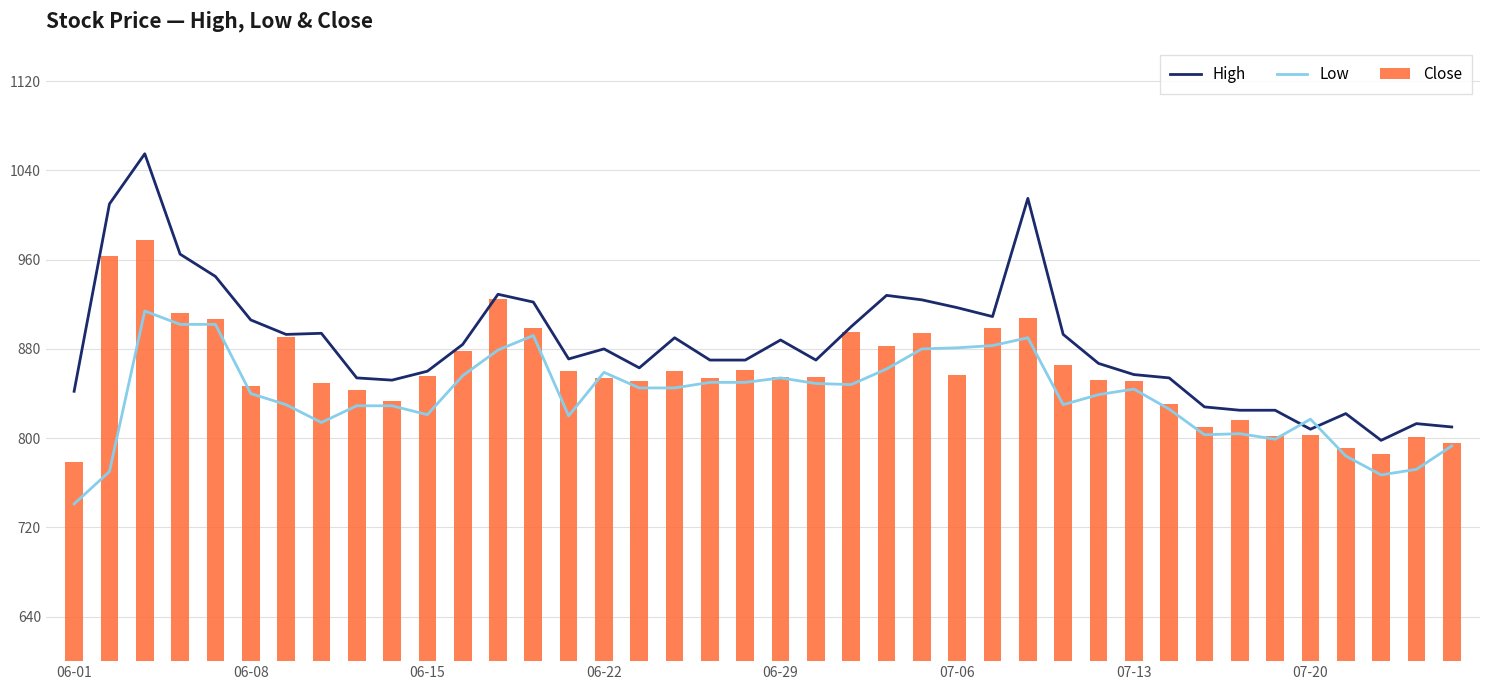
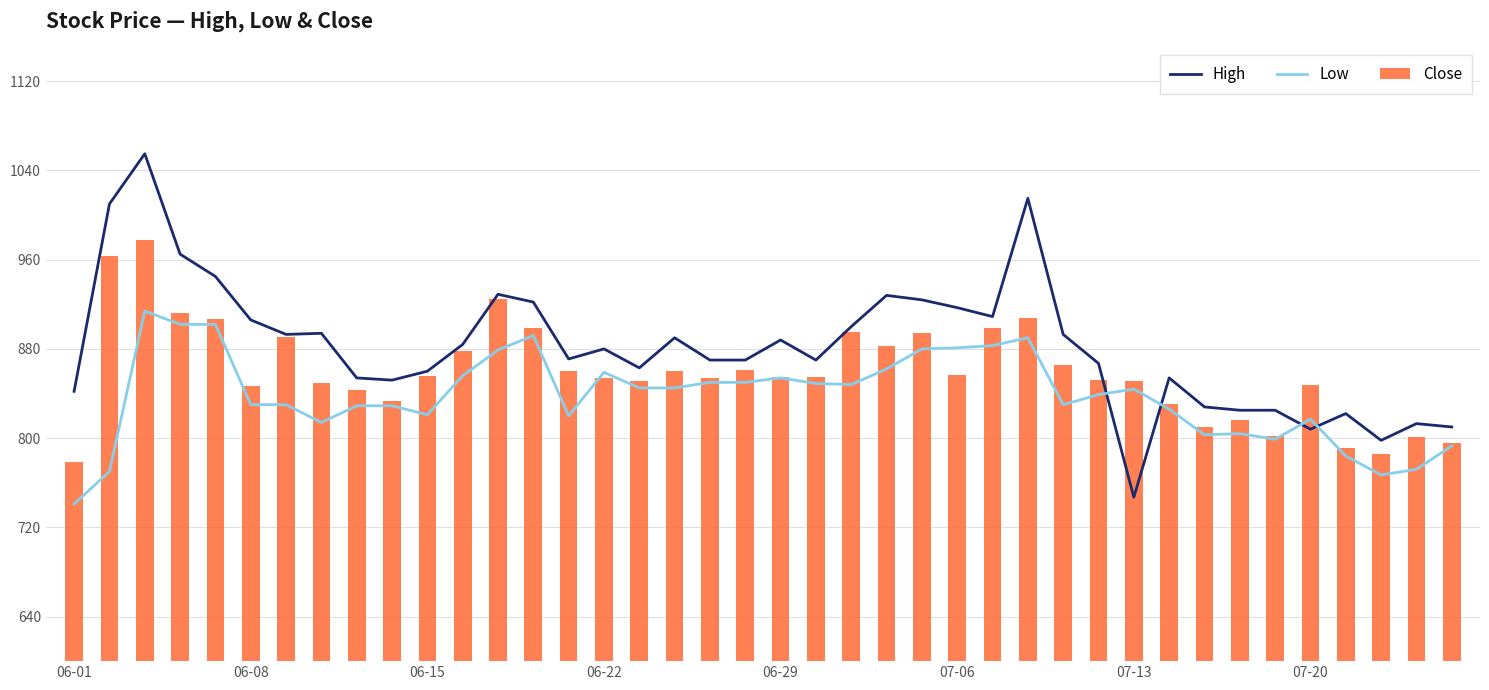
Low, 06-08: 840 -> 830
High, 07-13: 857 -> 747
Close, 07-20: 803 -> 848
